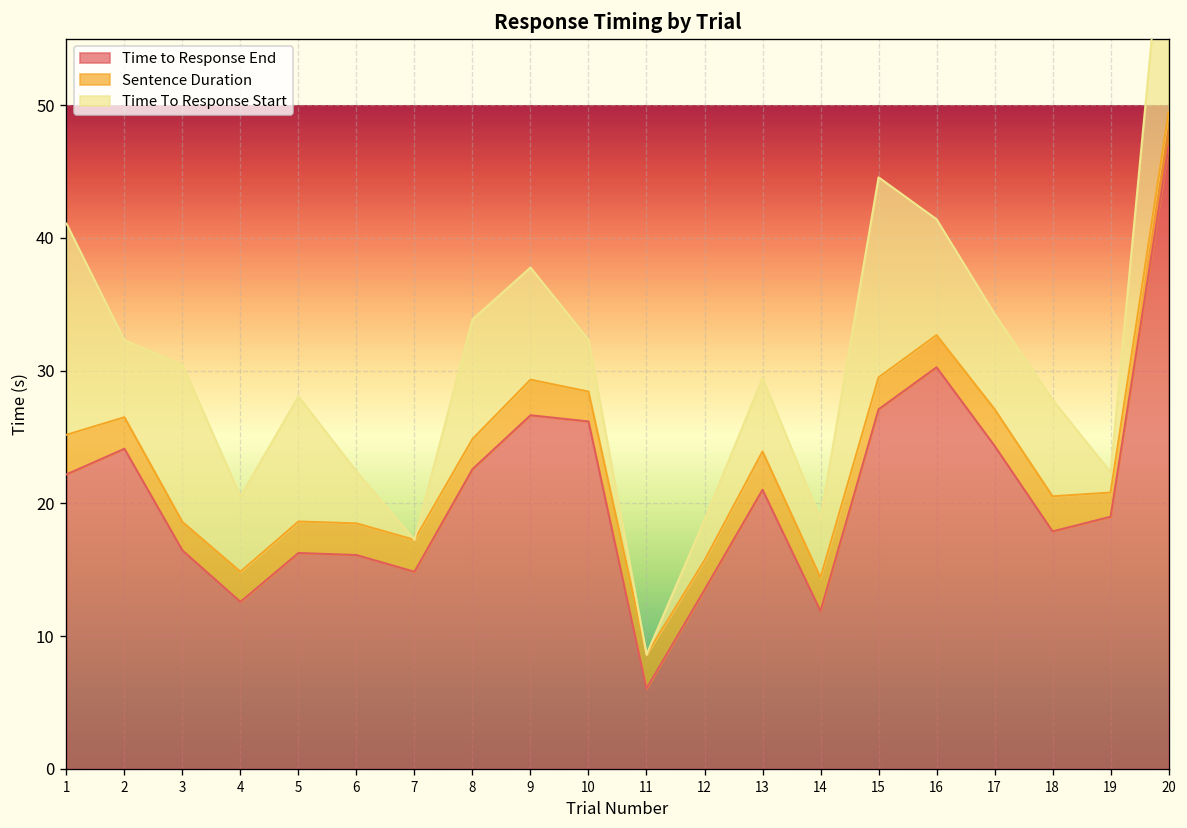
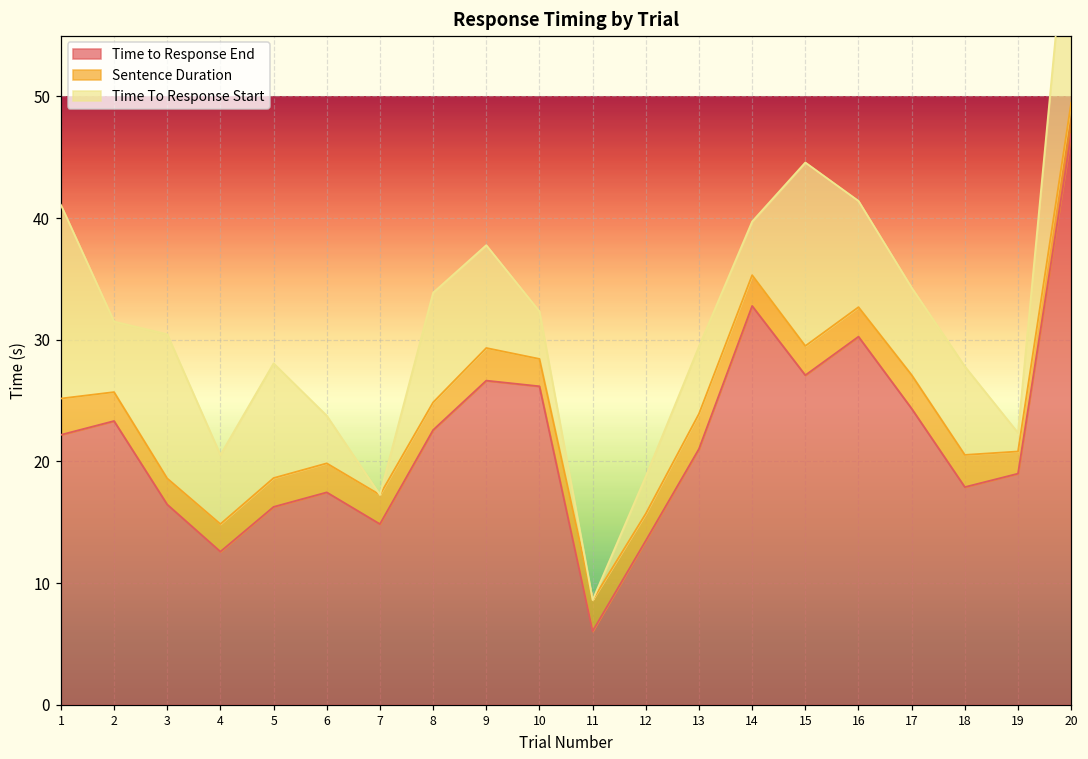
Time to Response End, 2: 24.1 -> 23.3
Time to Response End, 6: 16.1 -> 17.5
Time to Response End, 14: 11.9 -> 32.8
